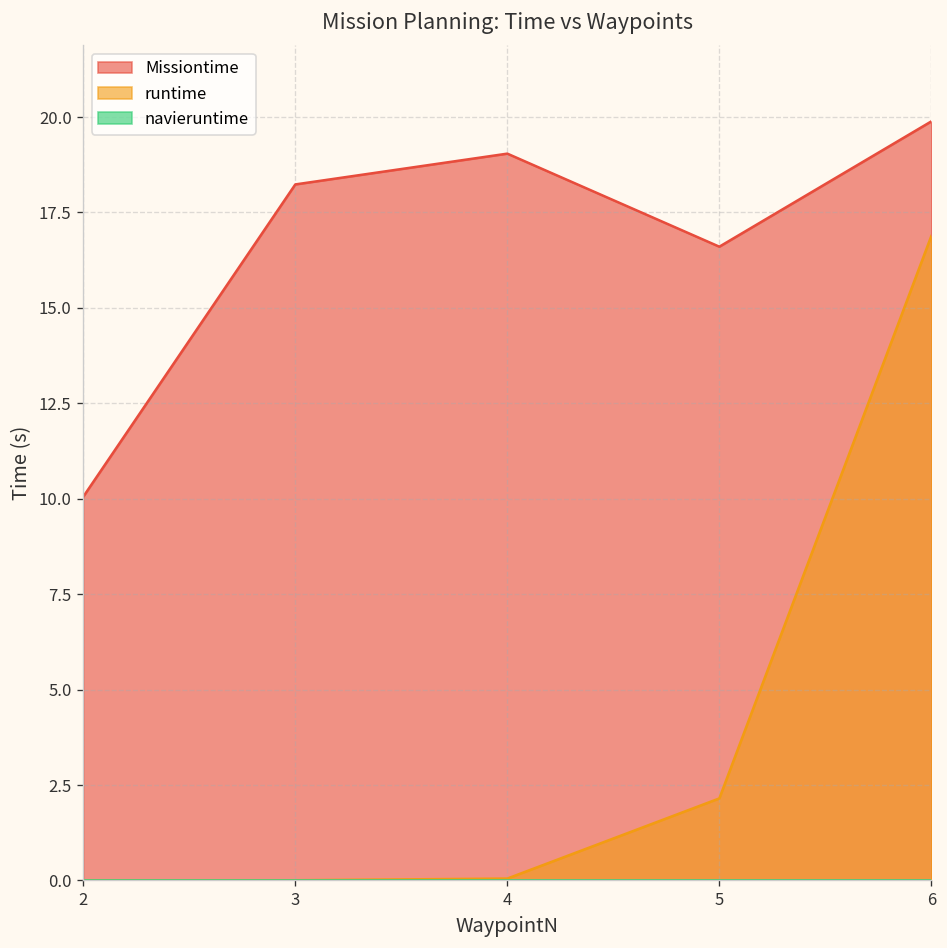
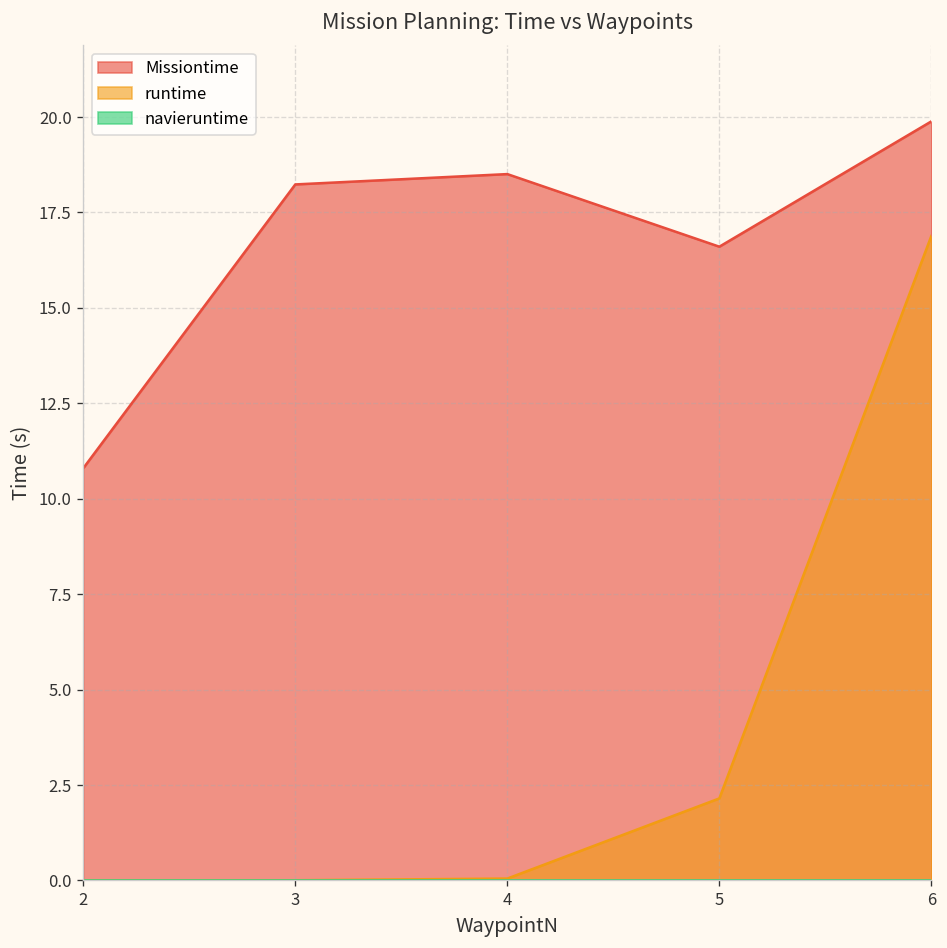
Missiontime, 2: 10.1 -> 10.8
Missiontime, 4: 19.0 -> 18.5
